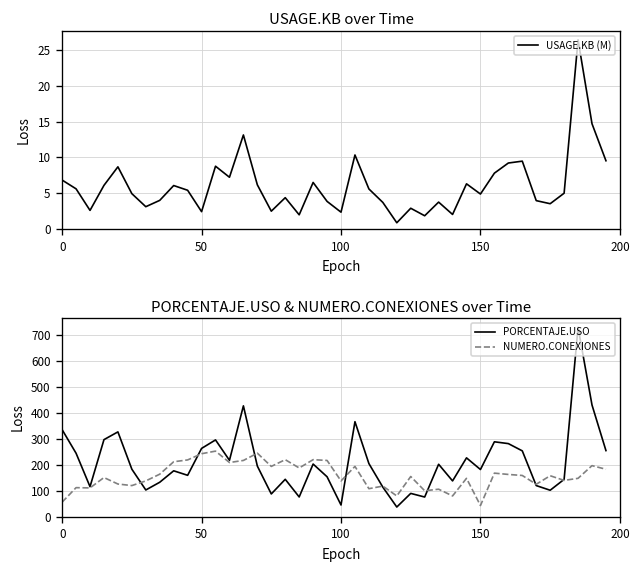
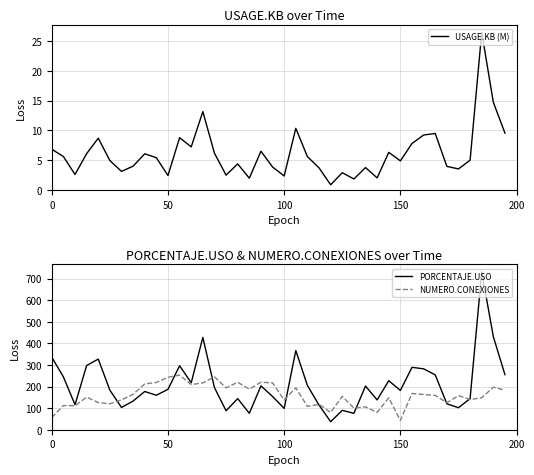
PORCENTAJE.USO & NUMERO.CONEXIONES over Time, PORCENTAJE.USO, 50: 260 -> 190
PORCENTAJE.USO & NUMERO.CONEXIONES over Time, PORCENTAJE.USO, 100: 50 -> 100
